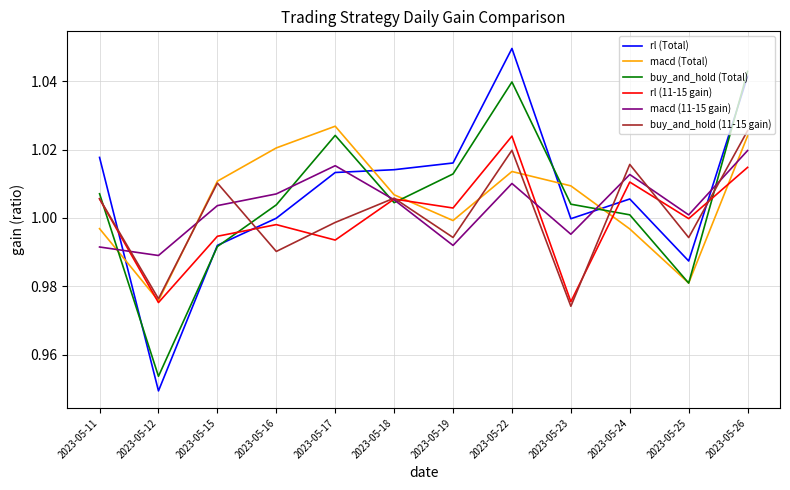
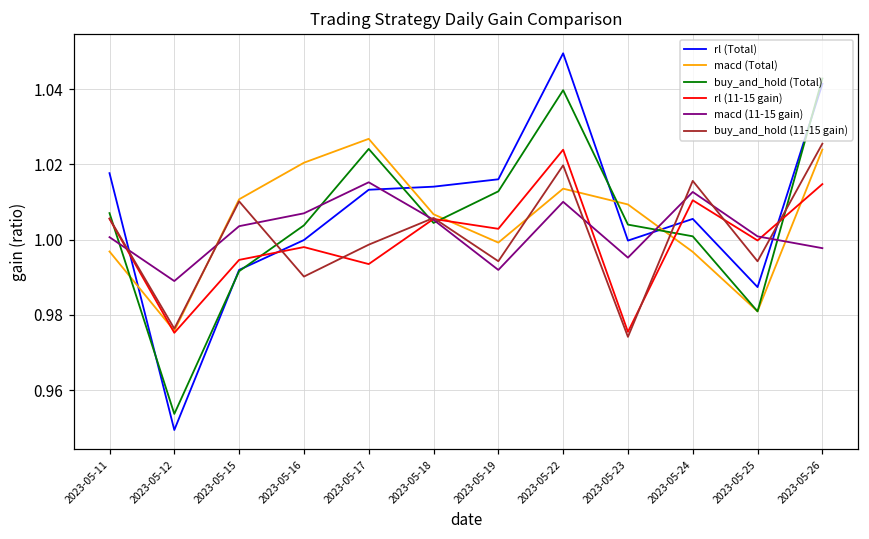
macd (11-15 gain), 2023-05-11: 0.991 -> 1.001
macd (11-15 gain), 2023-05-26: 1.020 -> 0.998
